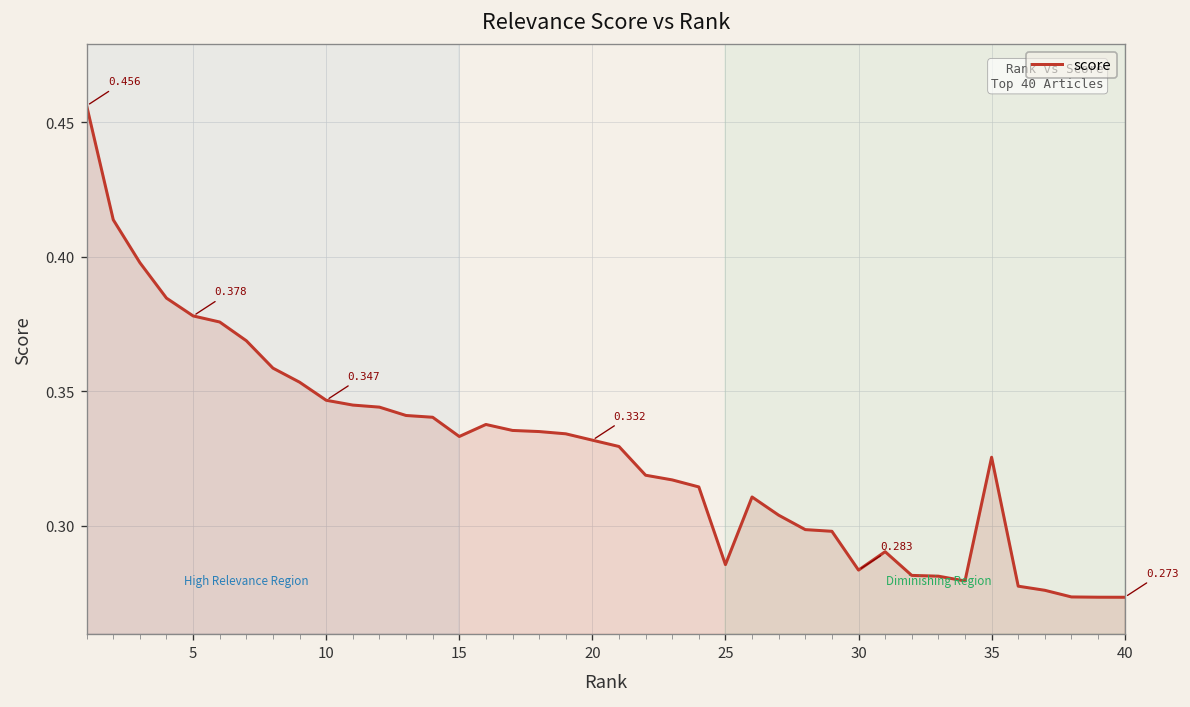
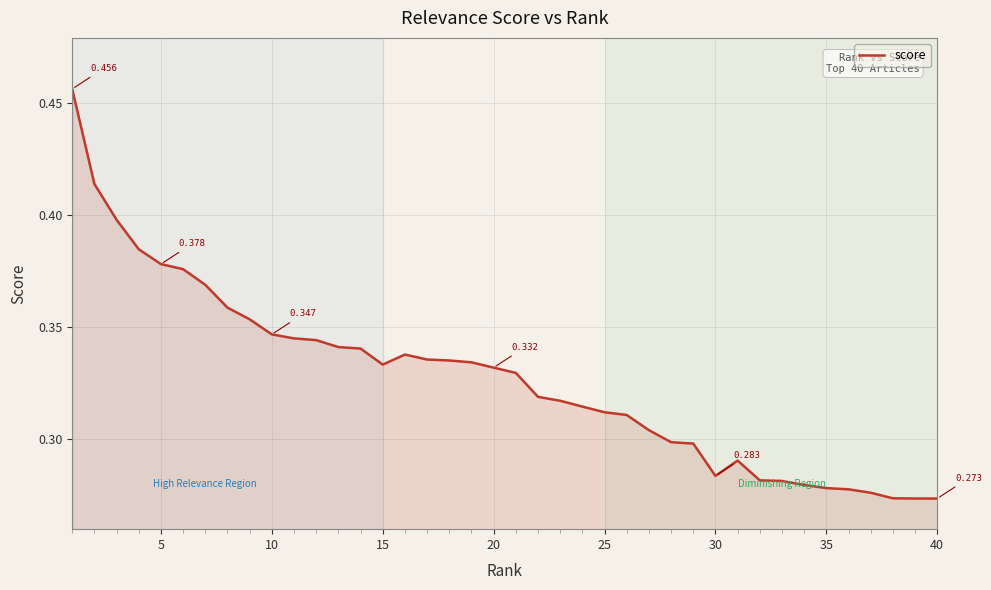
25: 0.285 -> 0.312
35: 0.325 -> 0.278
